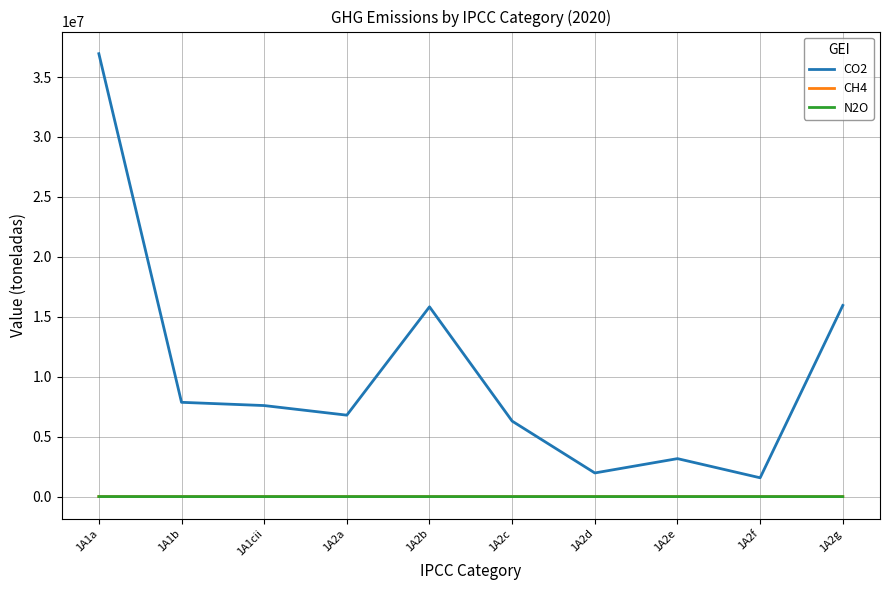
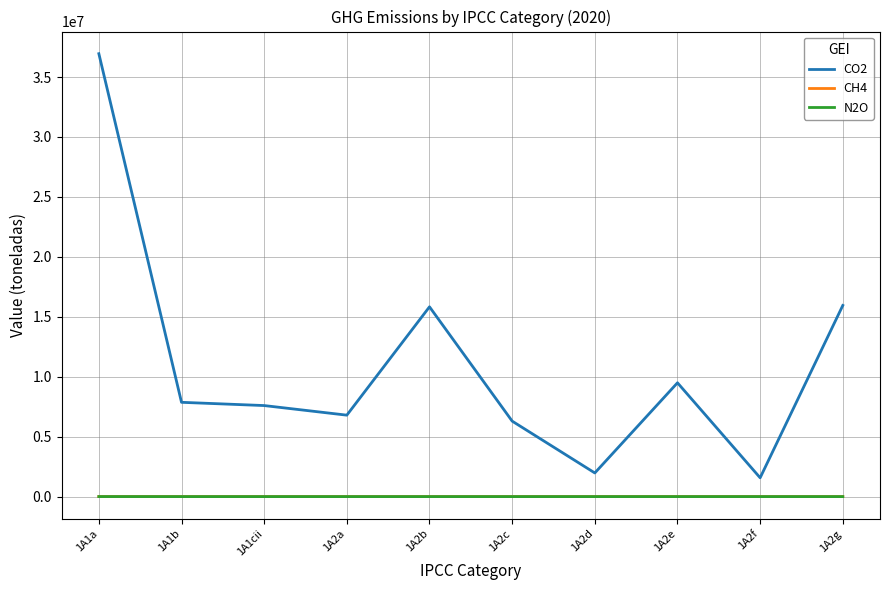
CO2, 1A2e: 3200000 -> 9500000
